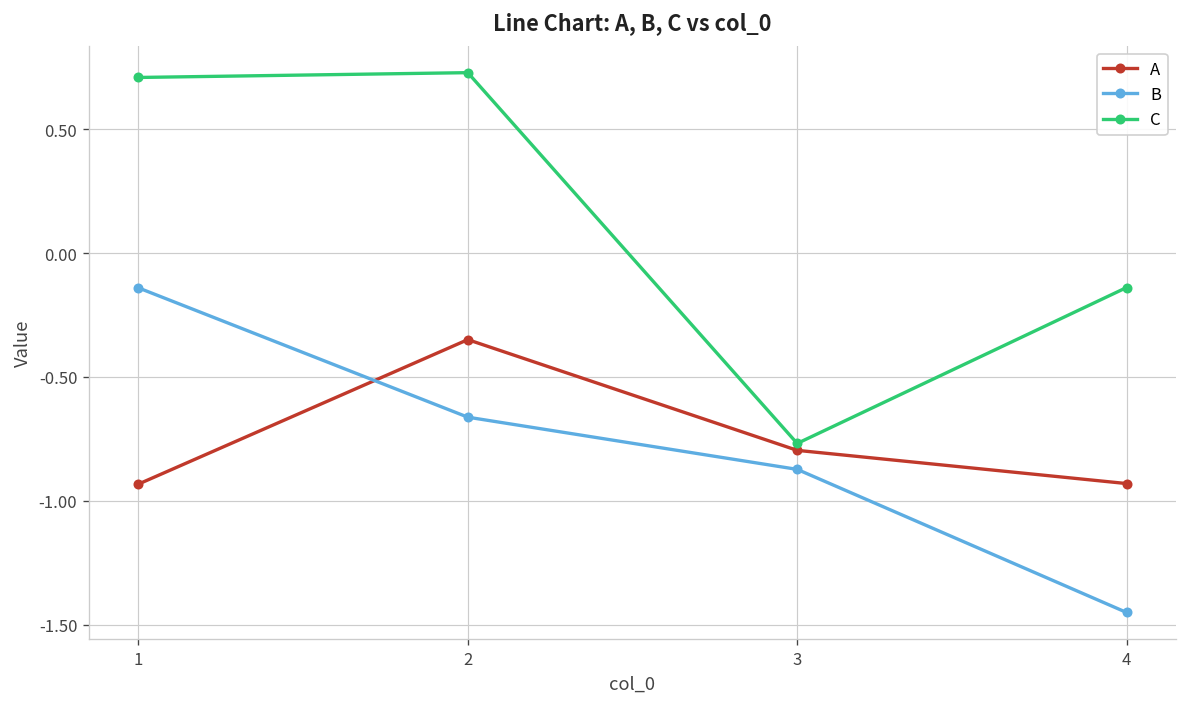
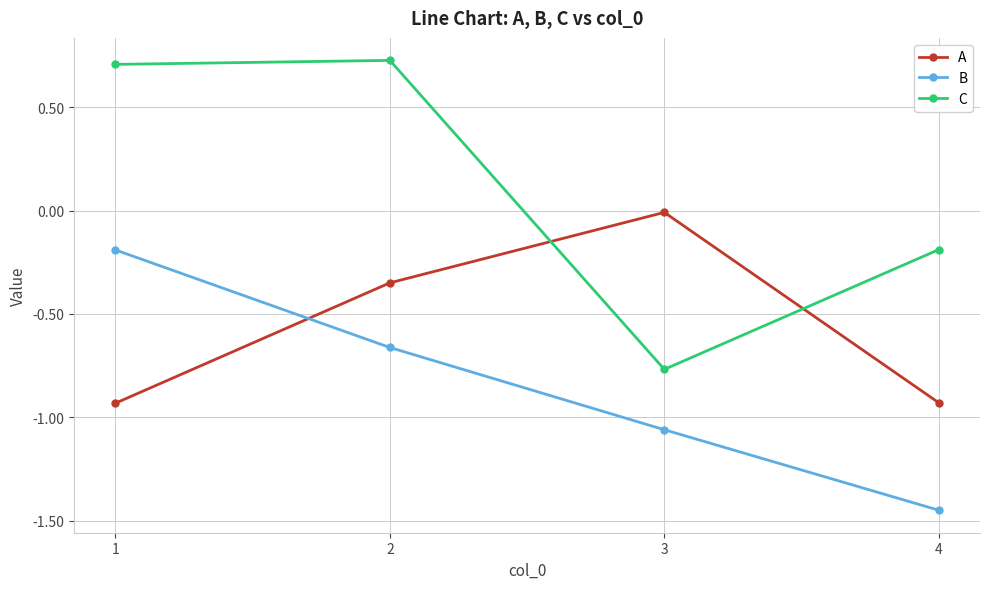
B, 1: -0.14 -> -0.19
A, 3: -0.80 -> -0.01
B, 3: -0.87 -> -1.06
C, 4: -0.14 -> -0.19
